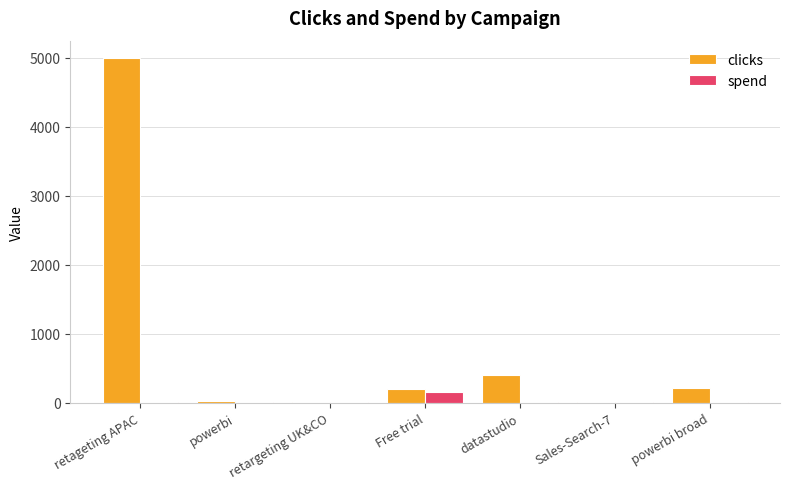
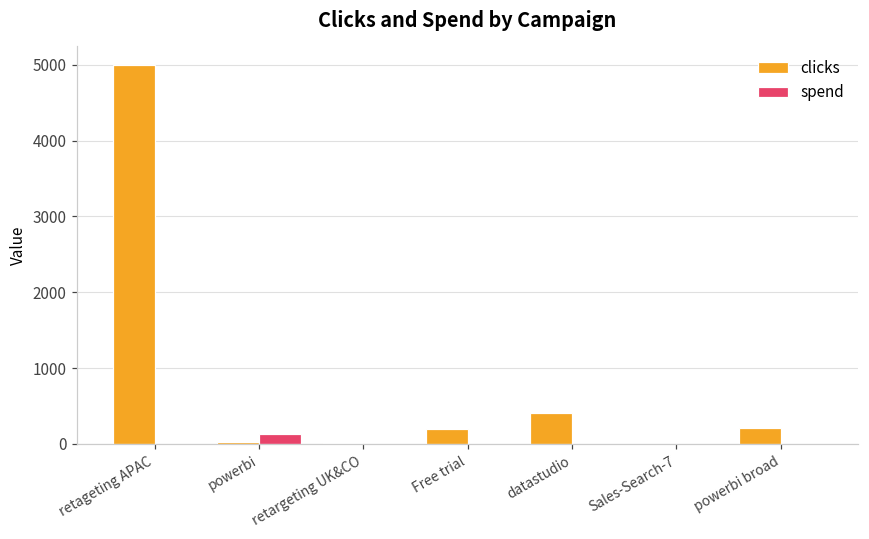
spend, powerbi: 0 -> 100
spend, Free trial: 100 -> 0
